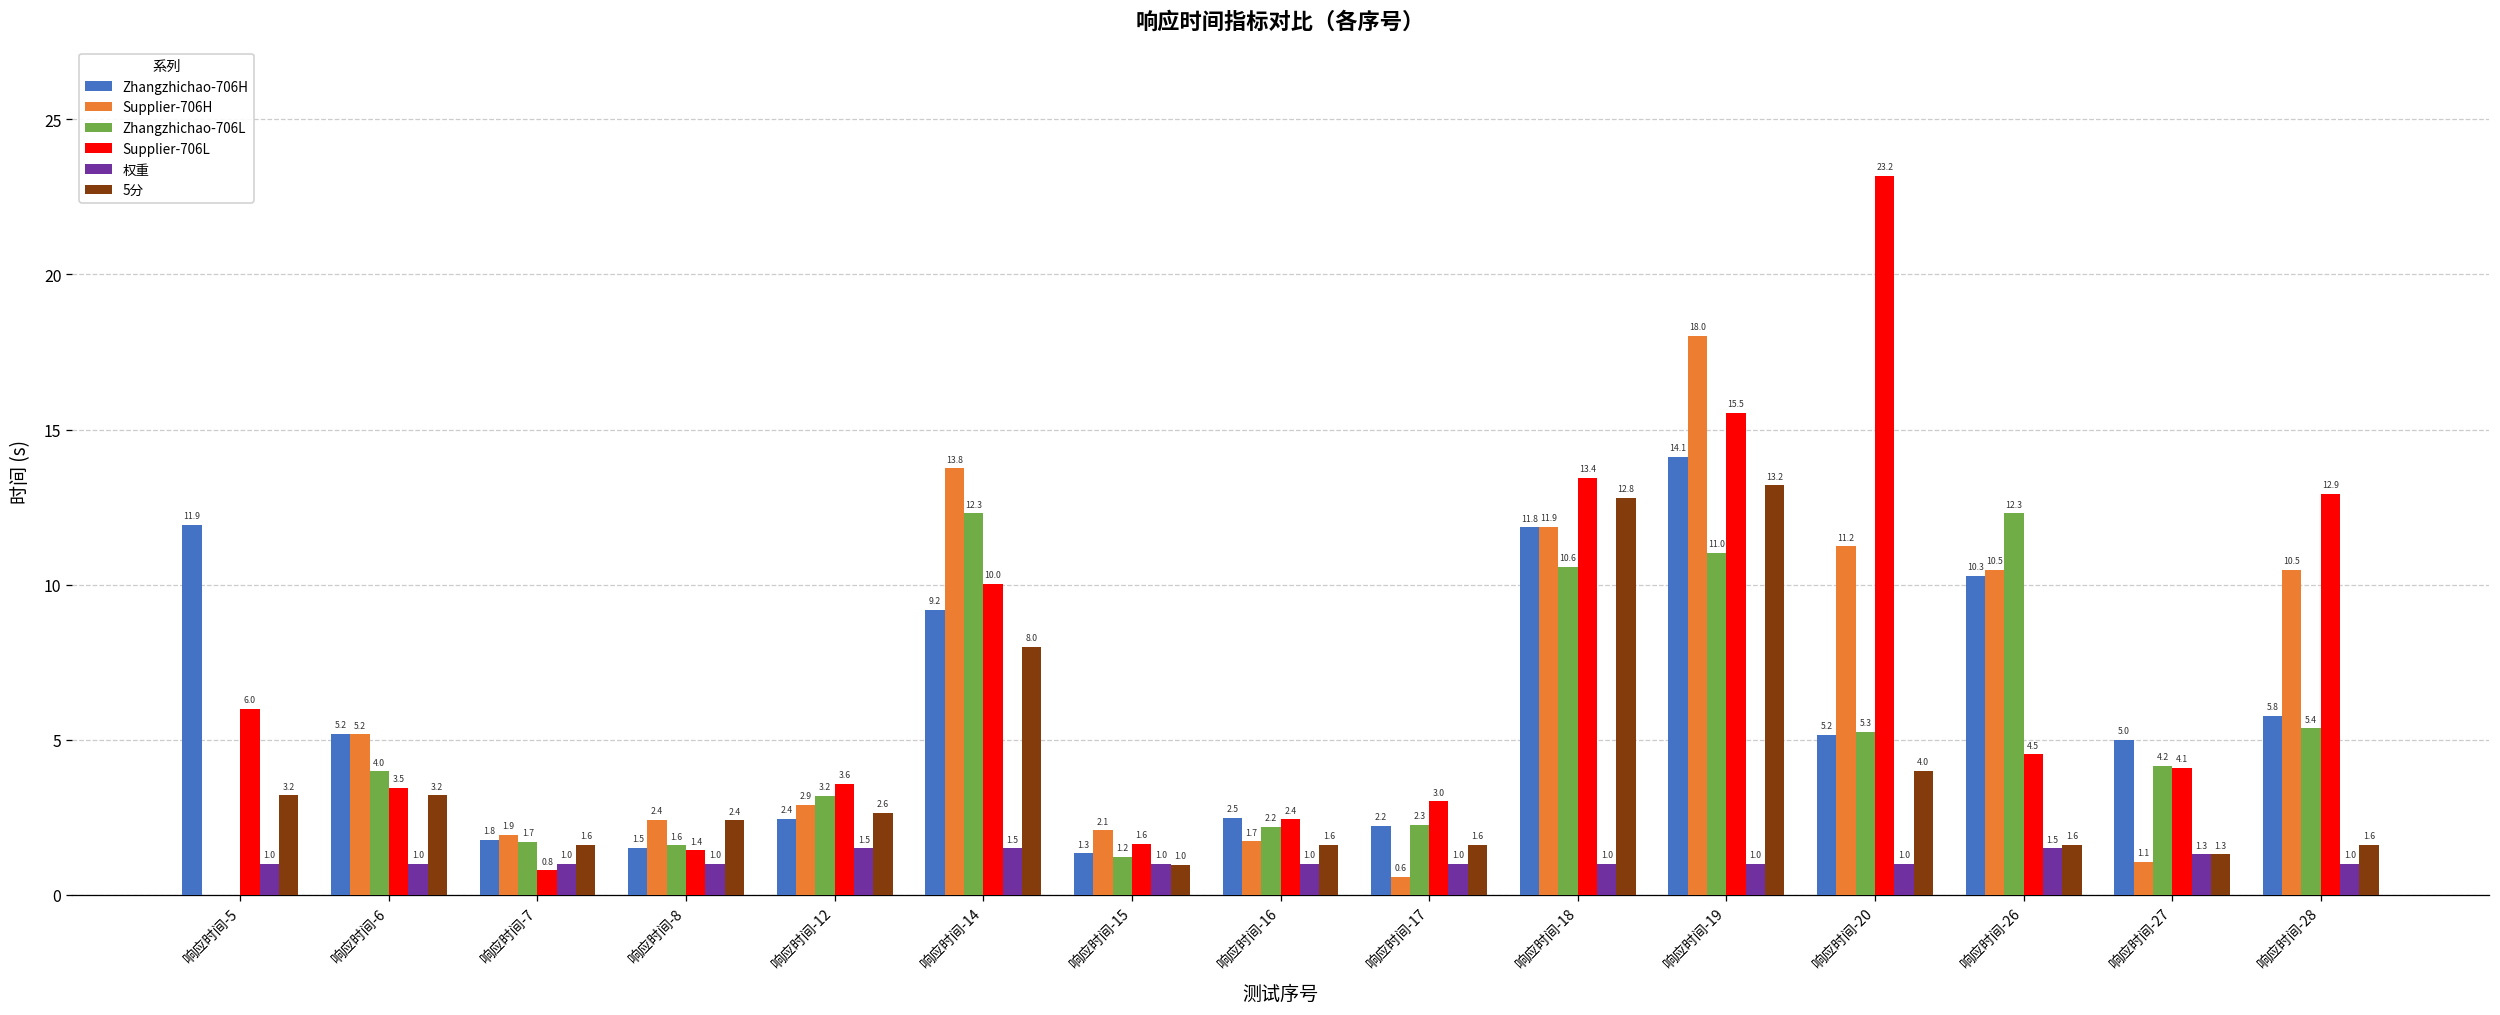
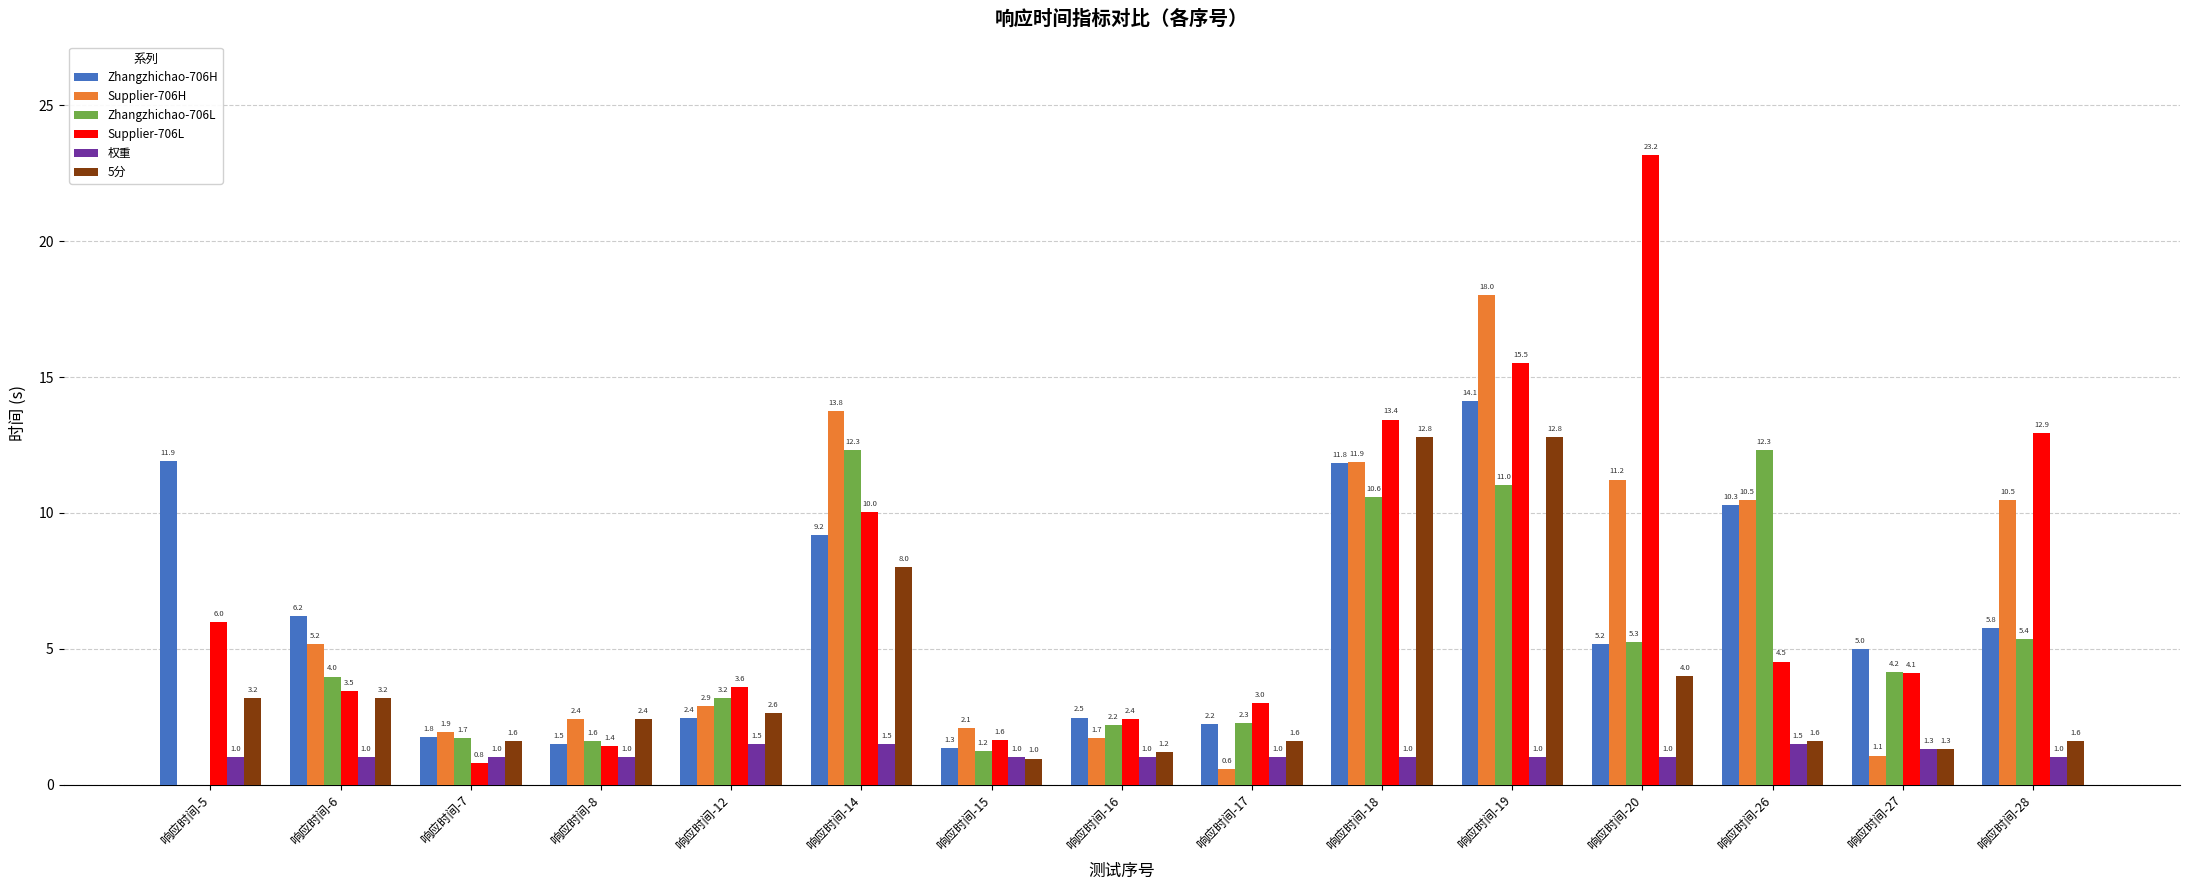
Zhangzhichao-706H, 响应时间-6: 5.2 -> 6.2
5分, 响应时间-16: 1.6 -> 1.2
5分, 响应时间-19: 13.2 -> 12.8
